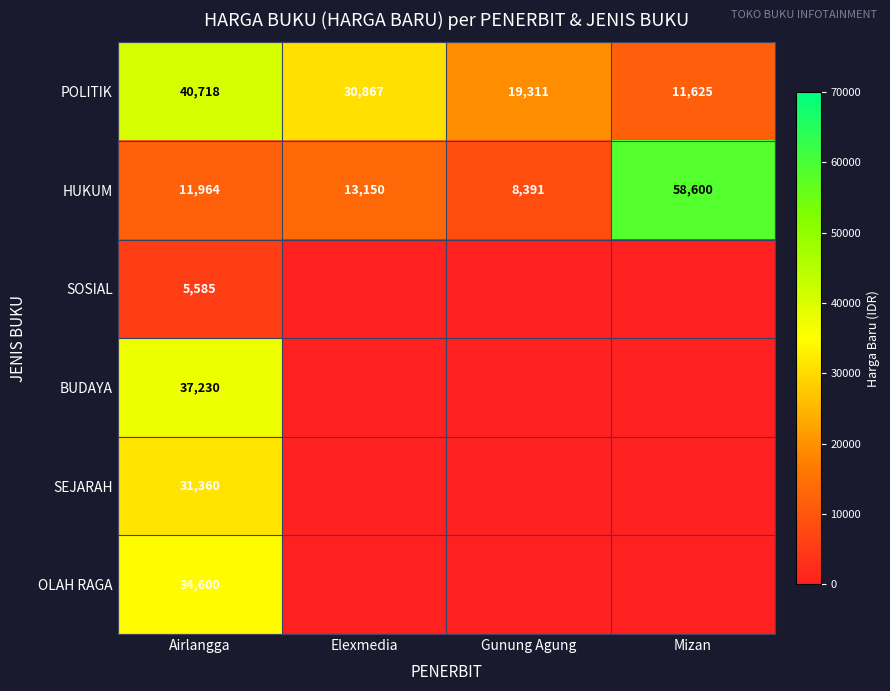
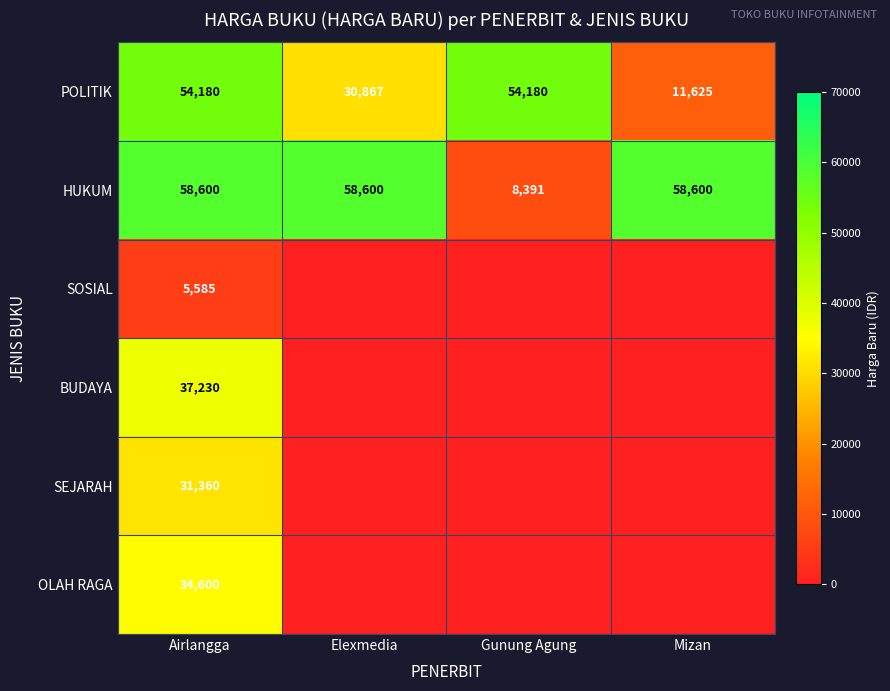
POLITIK, Airlangga: 40,718 -> 54,180
POLITIK, Gunung Agung: 19,311 -> 54,180
HUKUM, Airlangga: 11,964 -> 58,600
HUKUM, Elexmedia: 13,150 -> 58,600
